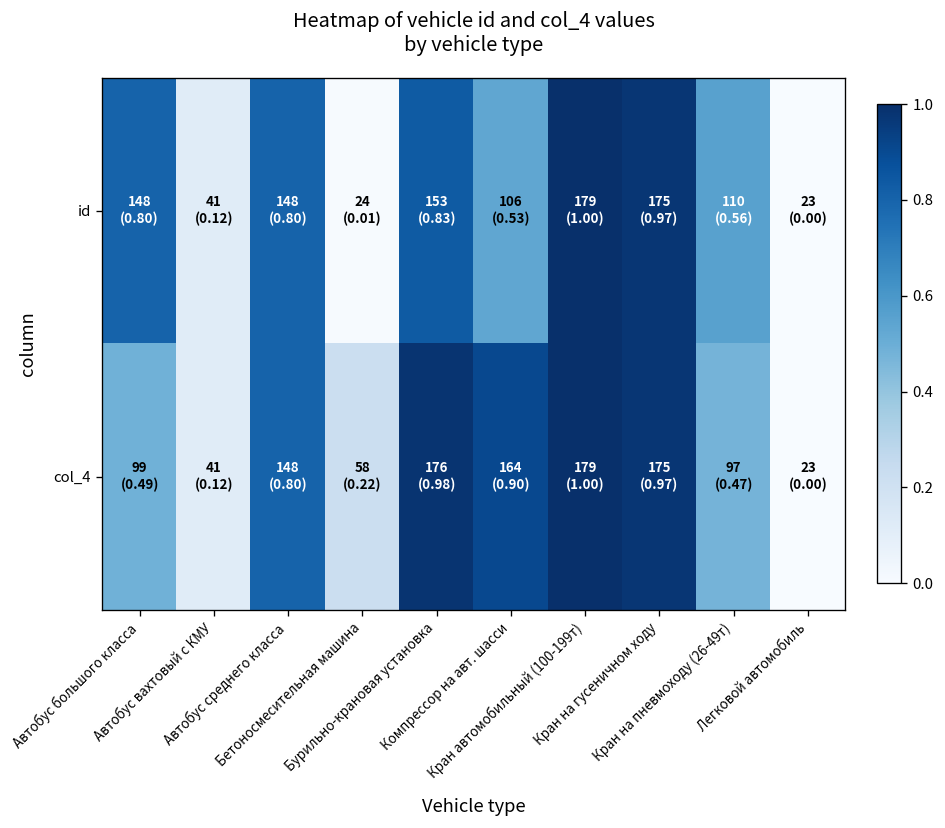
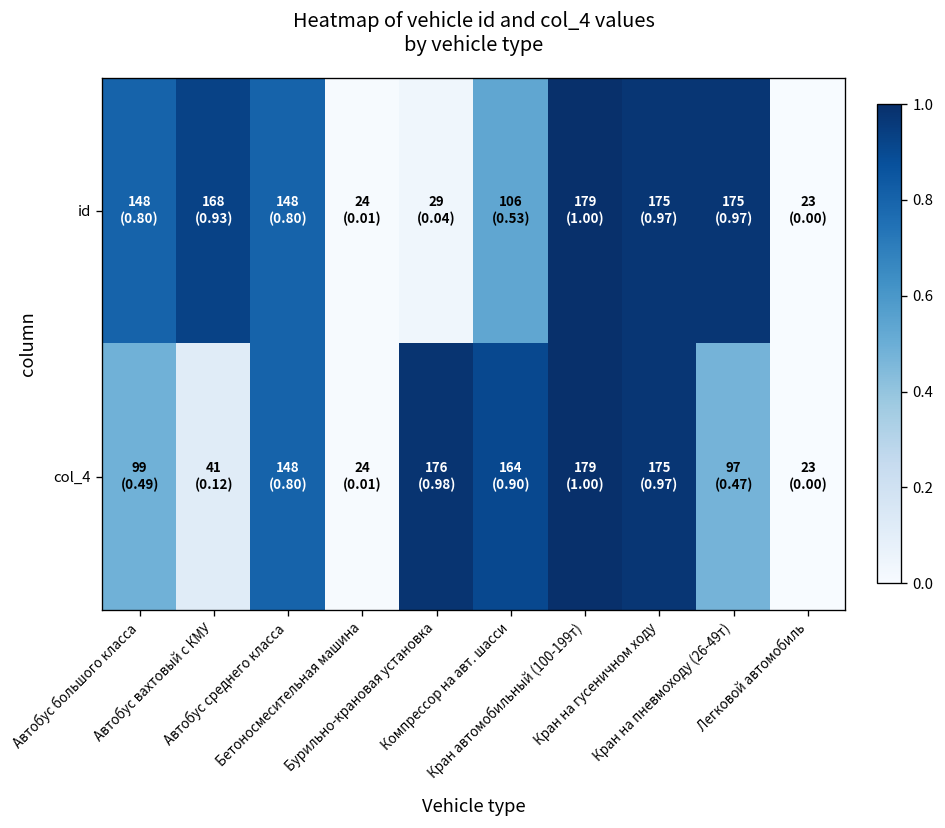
id, Автобус вахтовый с КМУ: 41 (0.12) -> 168 (0.93)
id, Бурильно-крановая установка: 153 (0.83) -> 29 (0.04)
id, Кран на пневмоходу (26-49т): 110 (0.56) -> 175 (0.97)
col_4, Бетоносмесительная машина: 58 (0.22) -> 24 (0.01)
